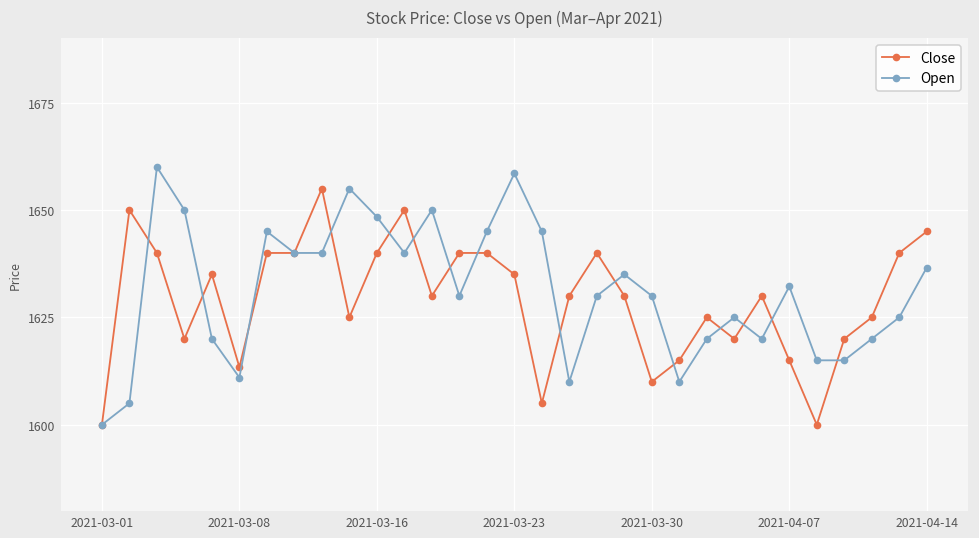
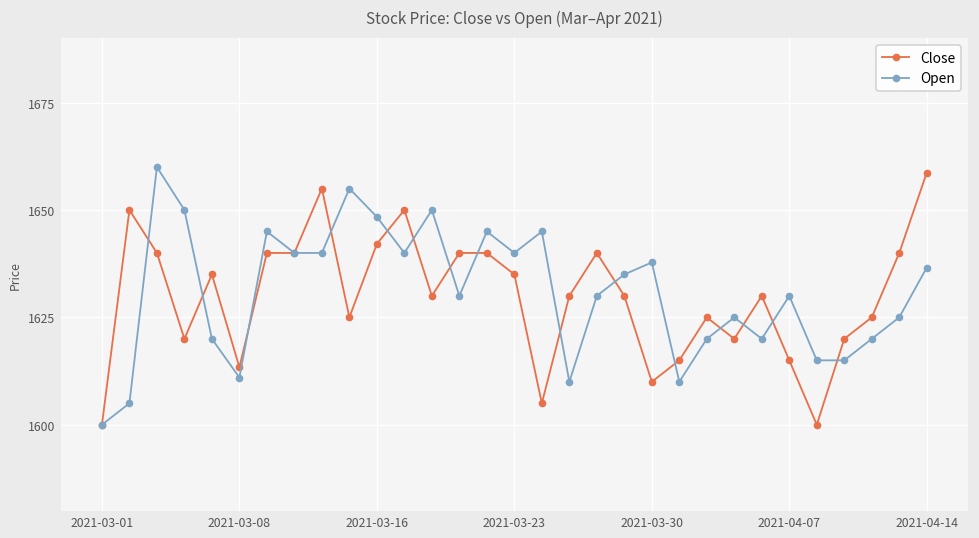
Close, 2021-03-16: 1640 -> 1642
Open, 2021-03-23: 1659 -> 1640
Open, 2021-03-30: 1630 -> 1638
Open, 2021-04-07: 1632 -> 1630
Close, 2021-04-14: 1645 -> 1659
